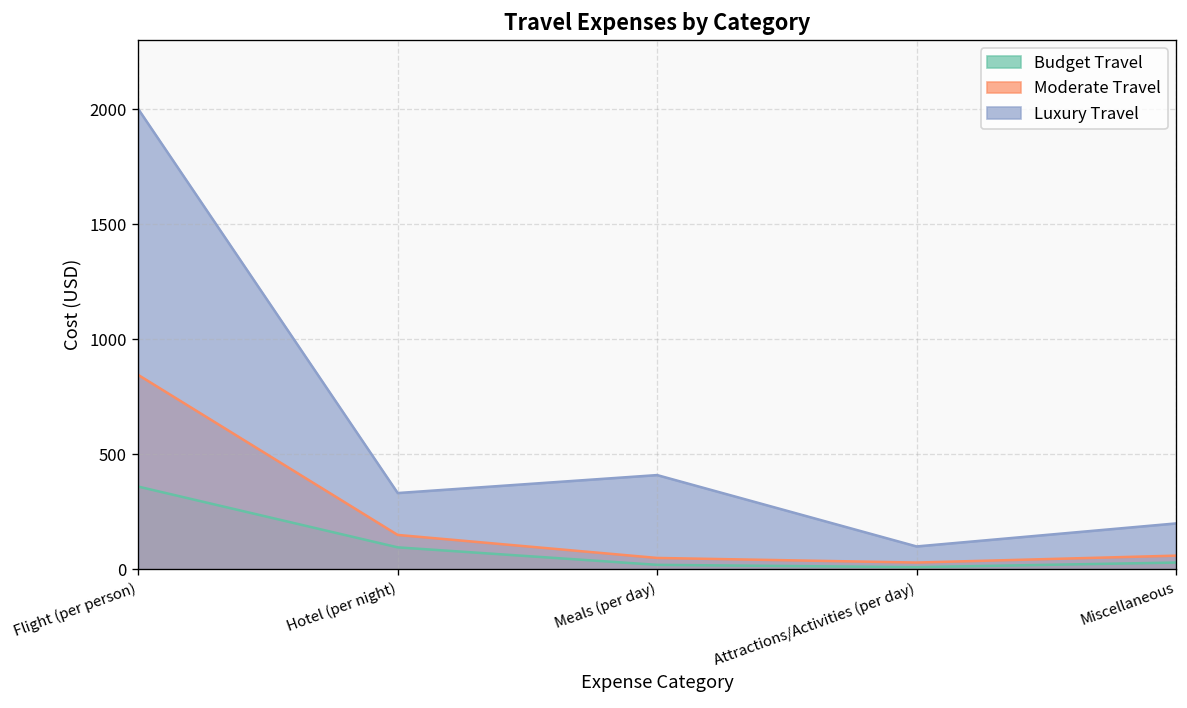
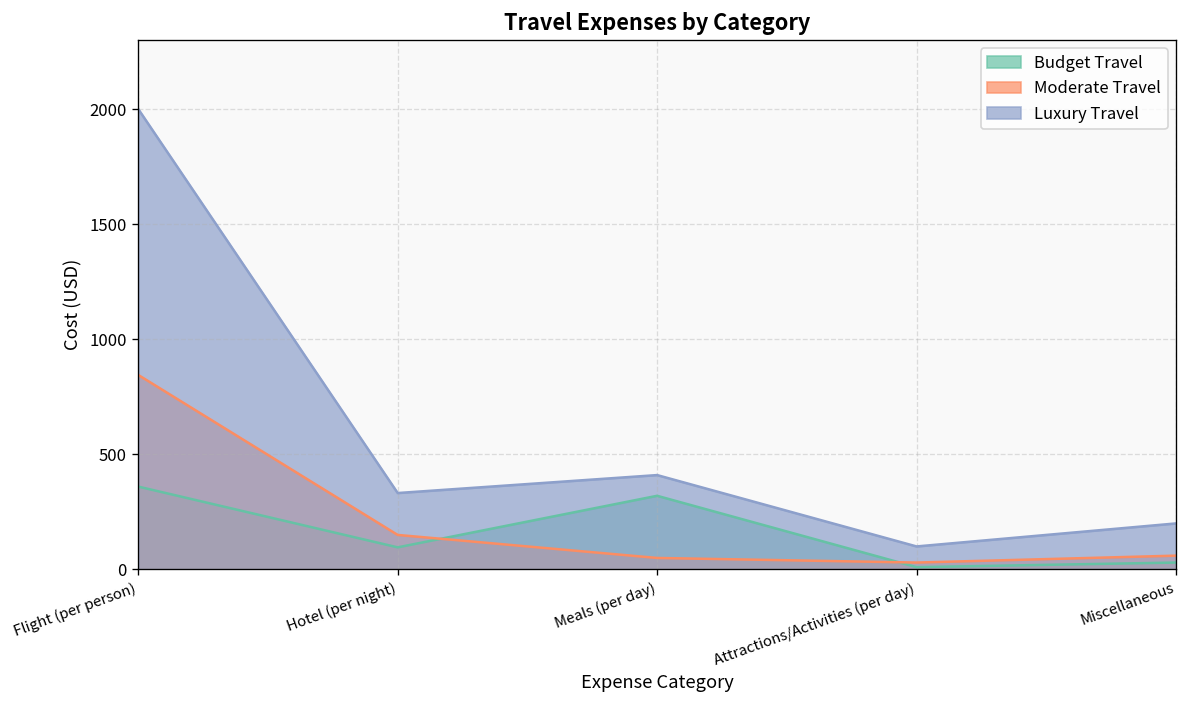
Budget Travel, Meals (per day): 20 -> 320
